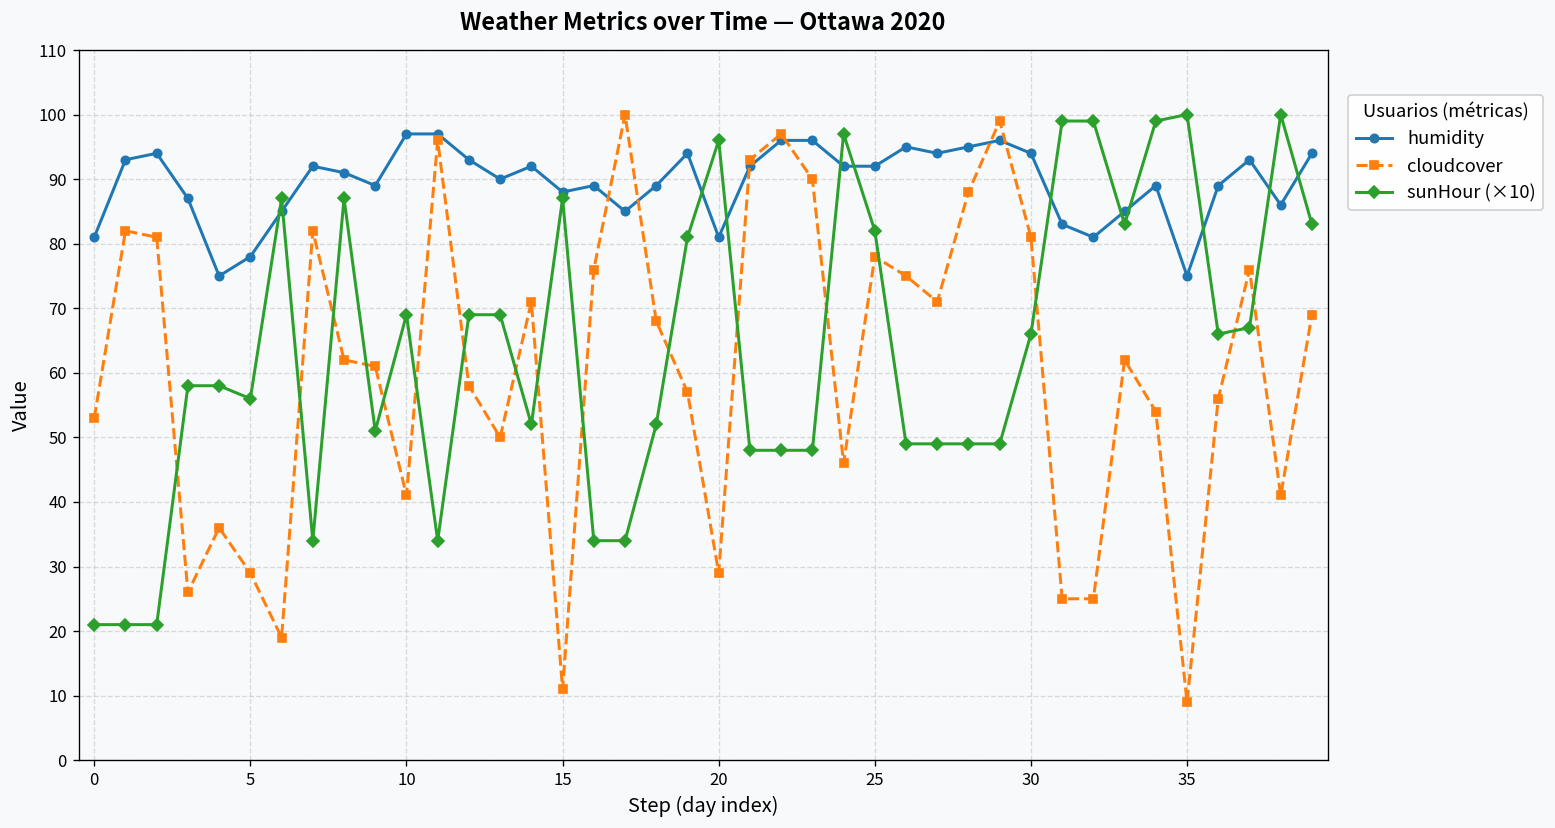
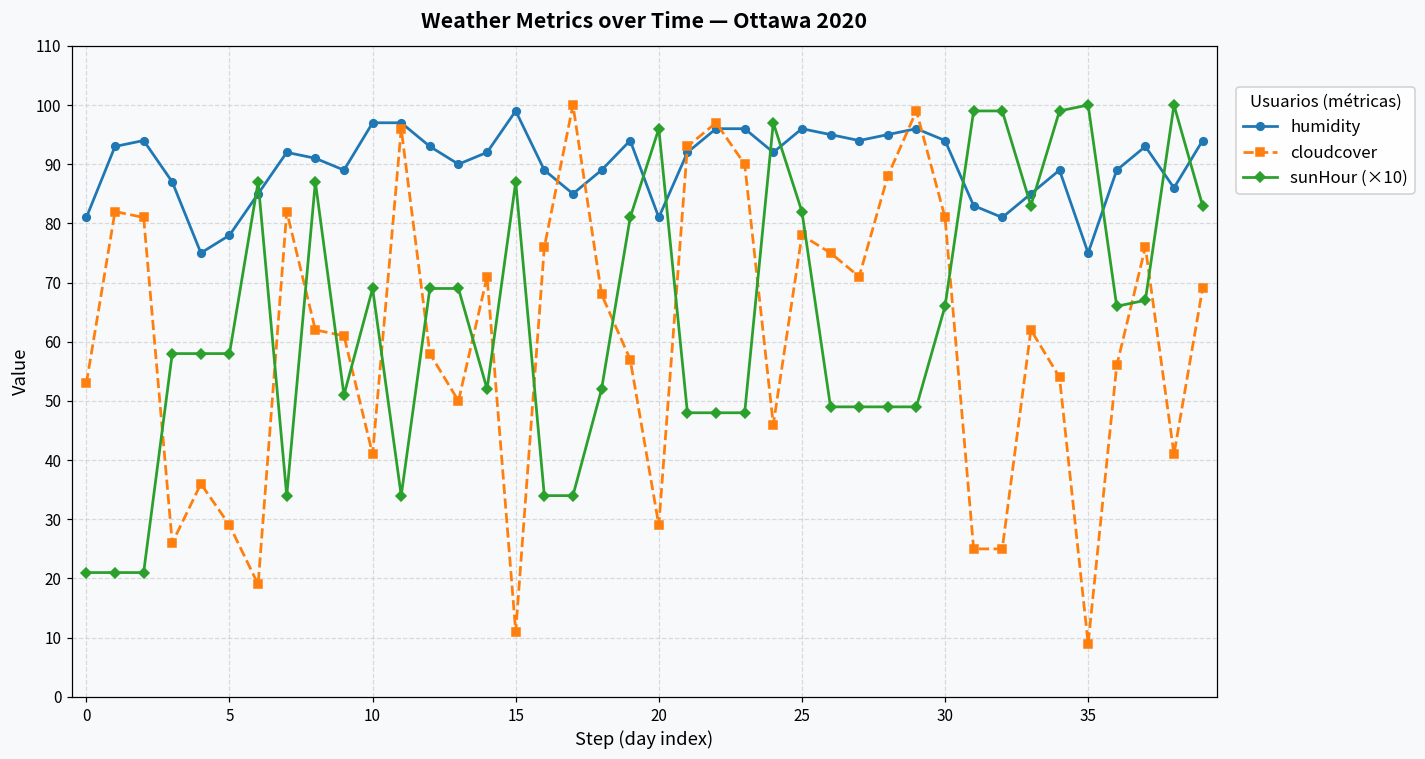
sunHour (×10), 5: 56 -> 58
humidity, 15: 88 -> 99
humidity, 25: 92 -> 96
